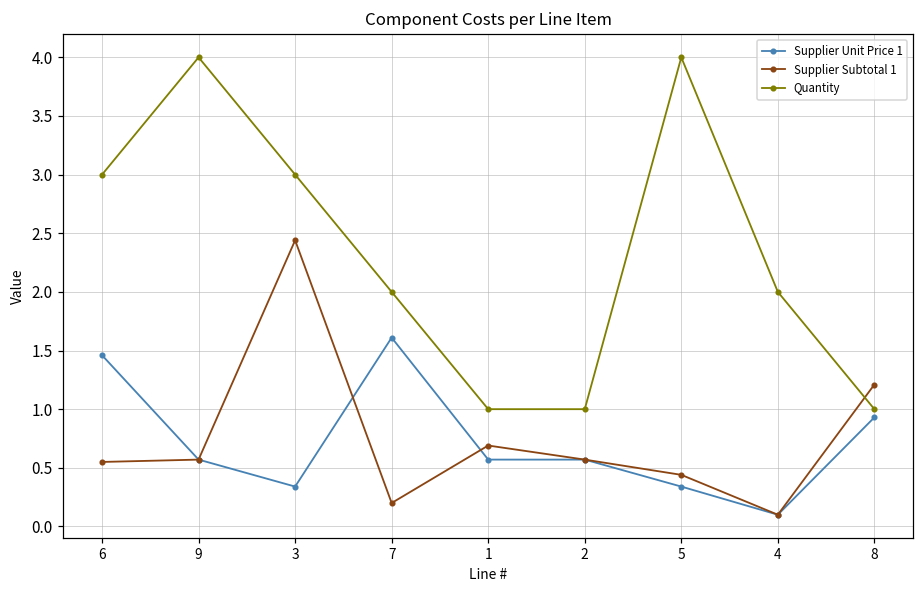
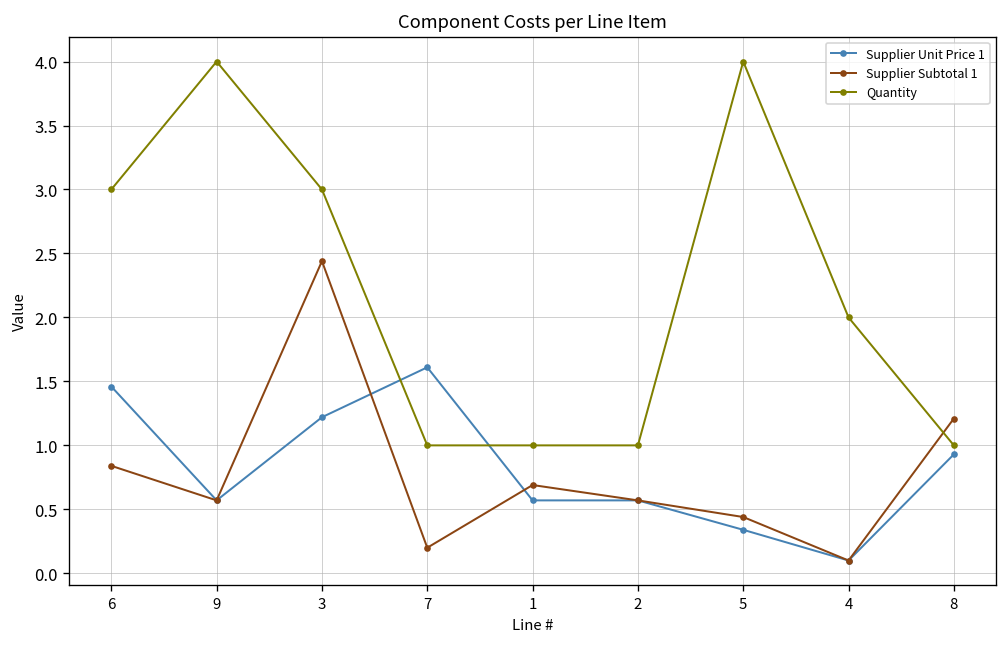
Supplier Subtotal 1, 6: 0.55 -> 0.84
Supplier Unit Price 1, 3: 0.34 -> 1.22
Quantity, 7: 2 -> 1
